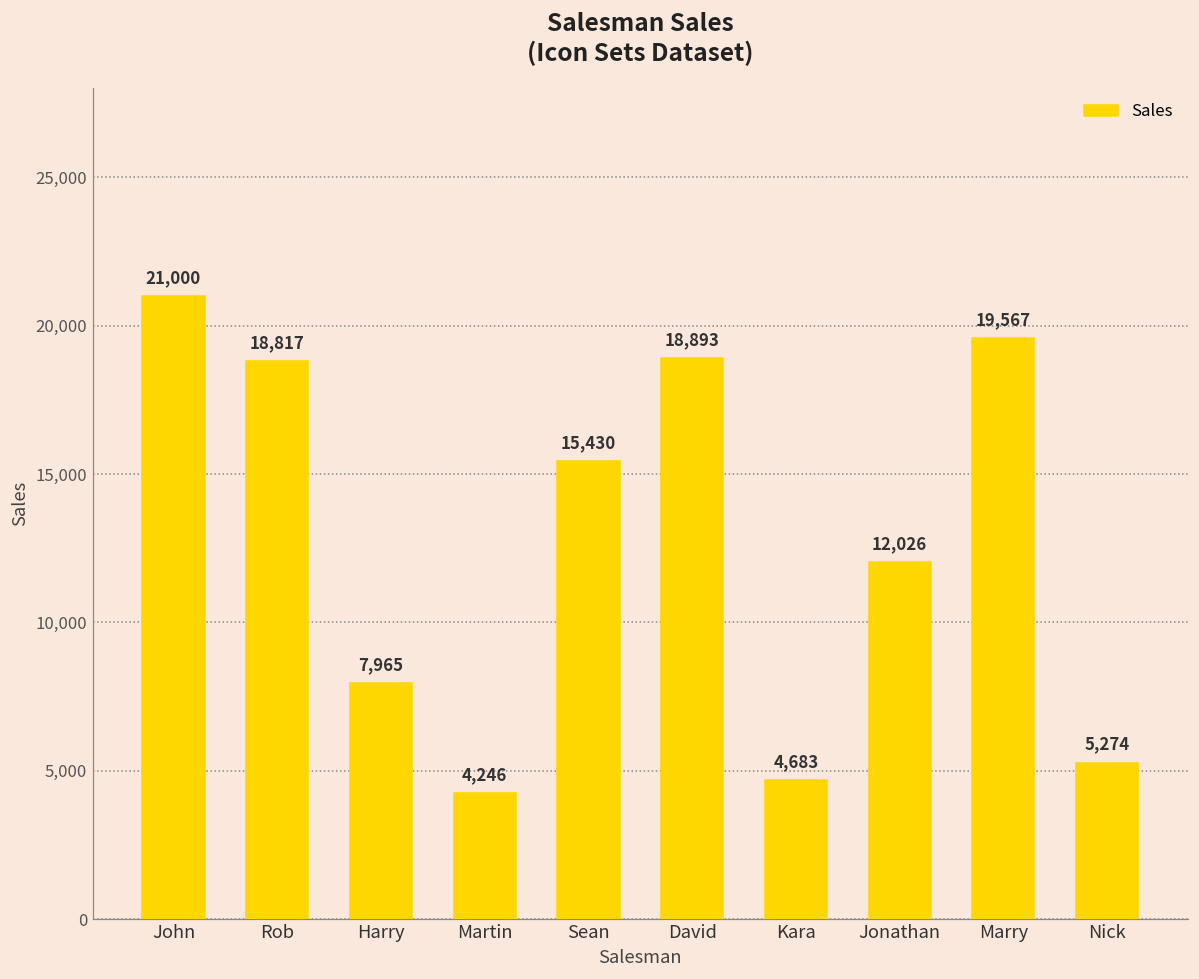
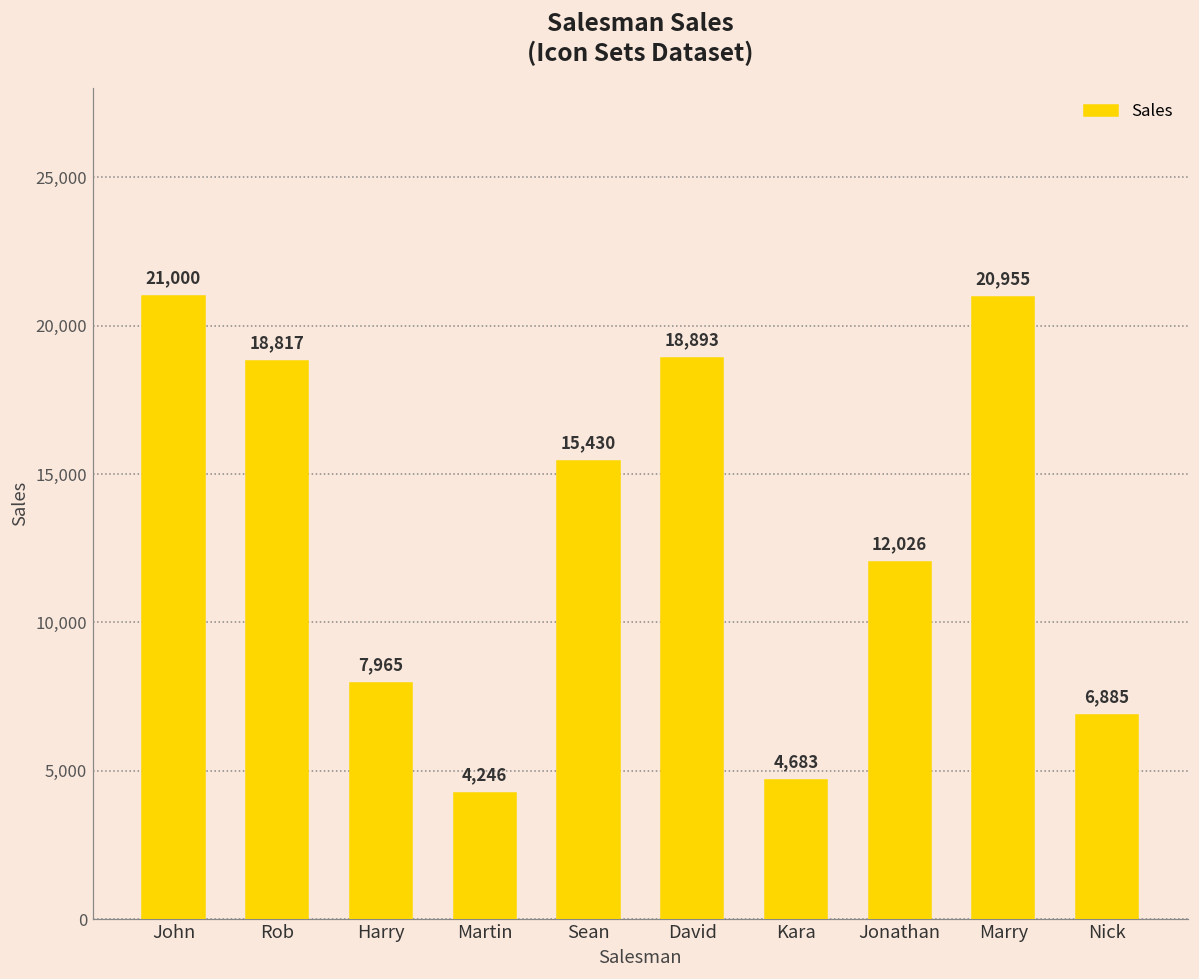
Marry: 19,567 -> 20,955
Nick: 5,274 -> 6,885
